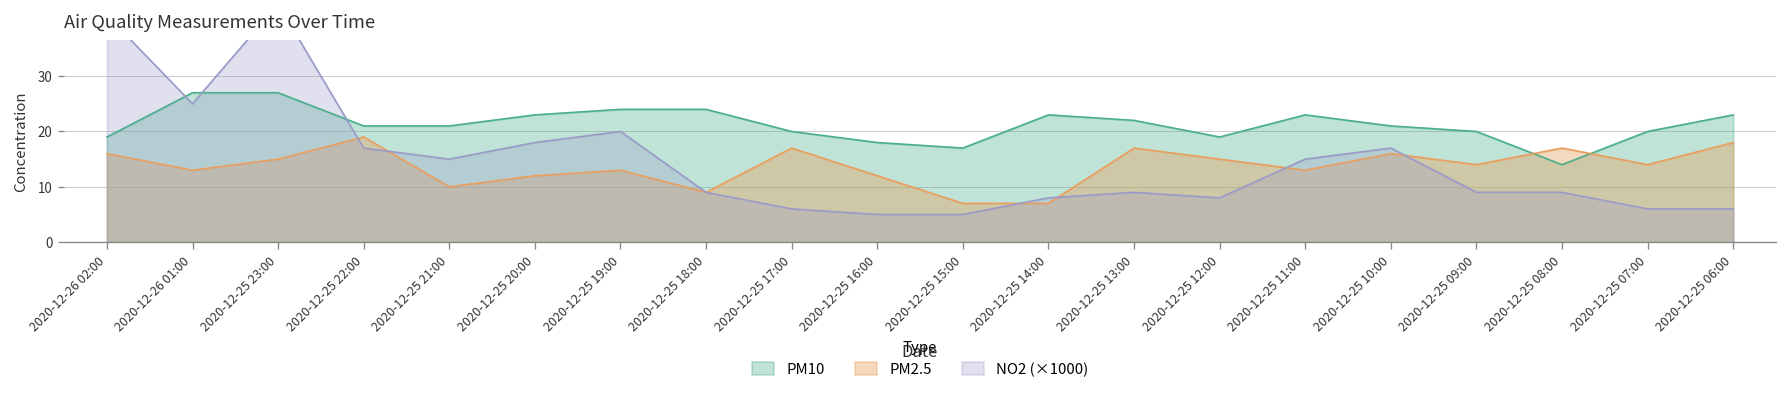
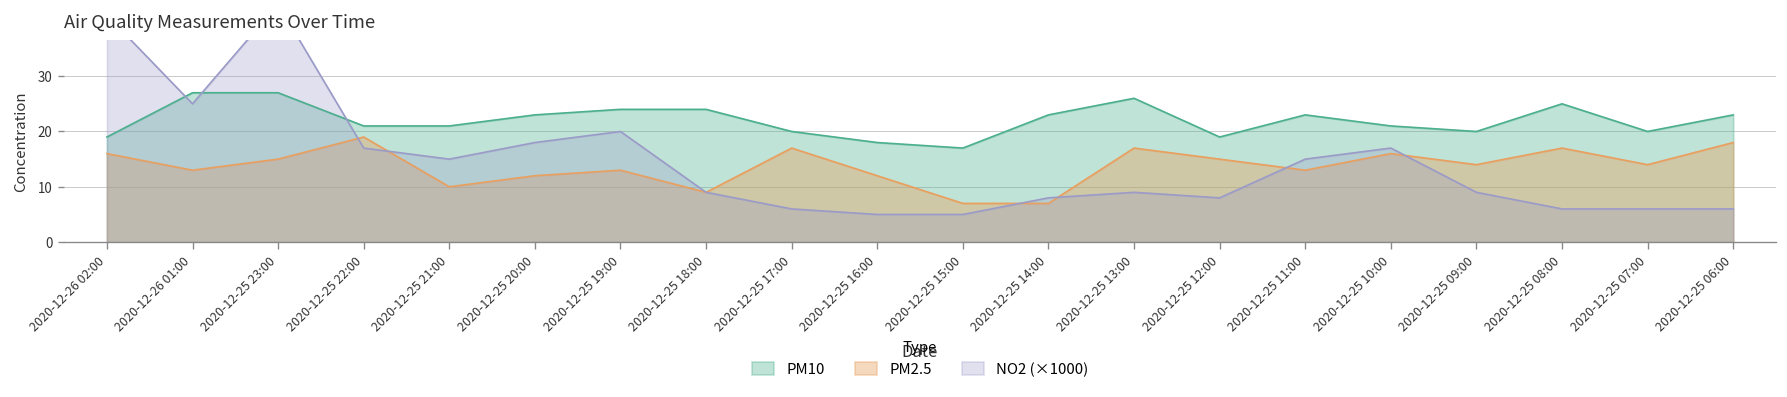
PM10, 2020-12-25 13:00: 22 -> 26
PM10, 2020-12-25 08:00: 14 -> 25
NO2 (×1000), 2020-12-25 08:00: 9 -> 6
